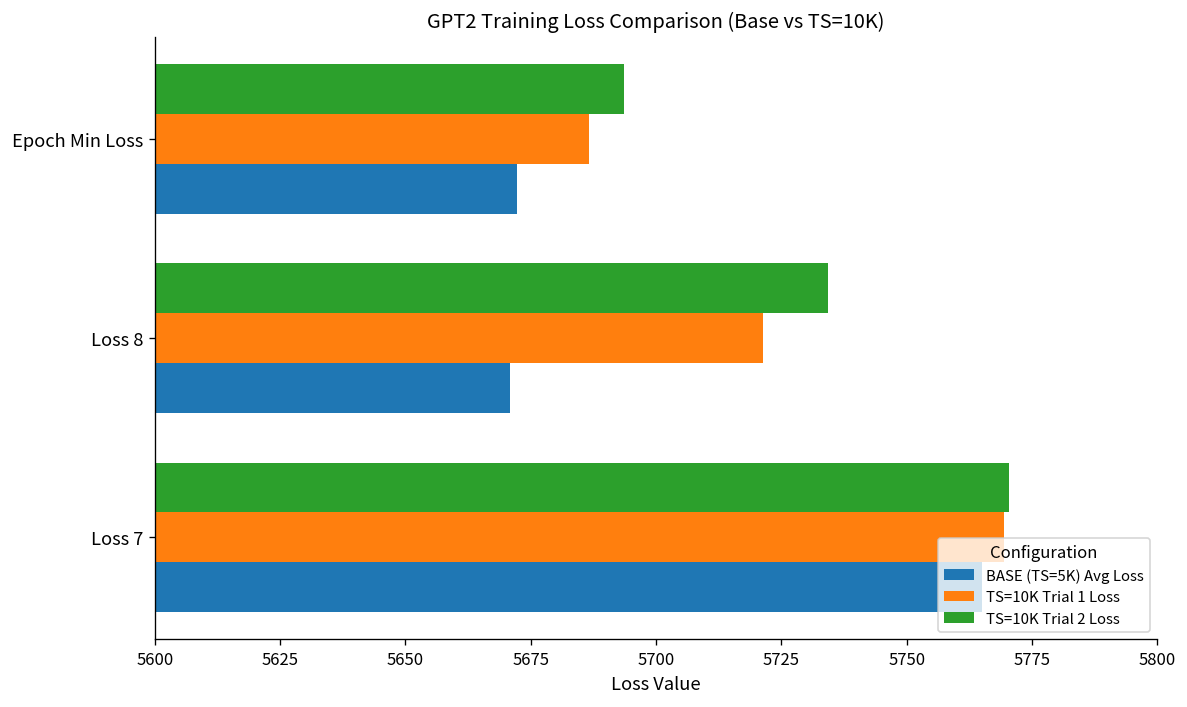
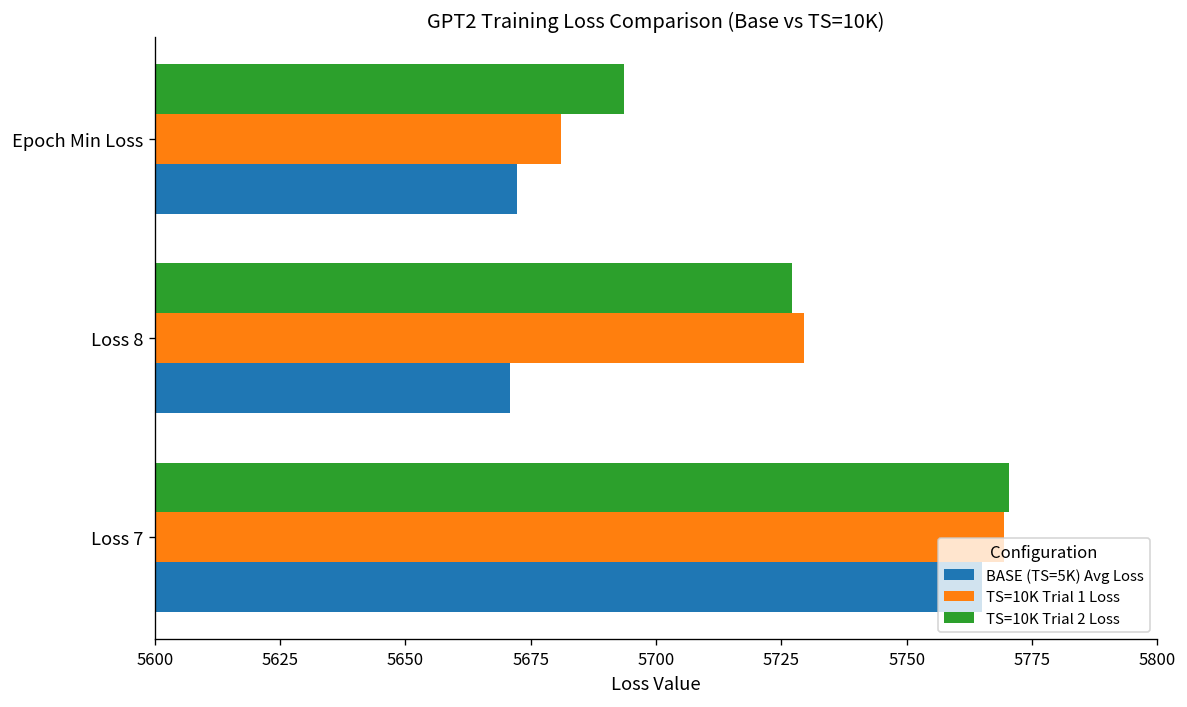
TS=10K Trial 1 Loss, Epoch Min Loss: 5687 -> 5681
TS=10K Trial 2 Loss, Loss 8: 5734 -> 5727
TS=10K Trial 1 Loss, Loss 8: 5721 -> 5730
